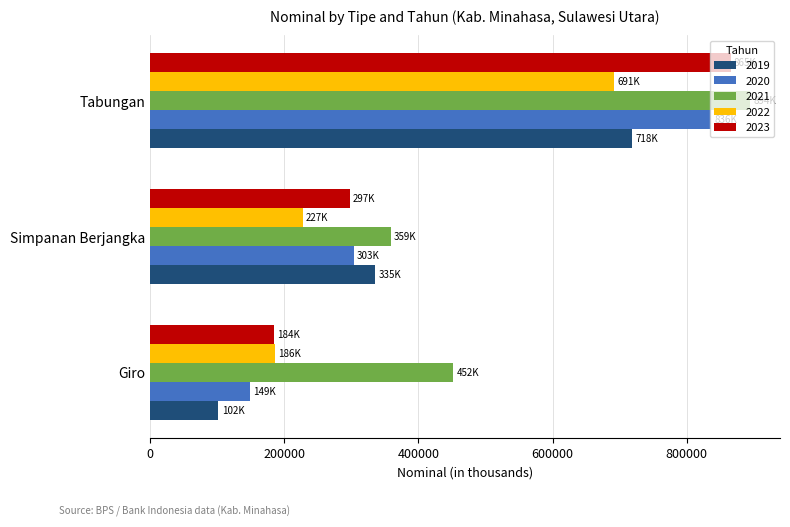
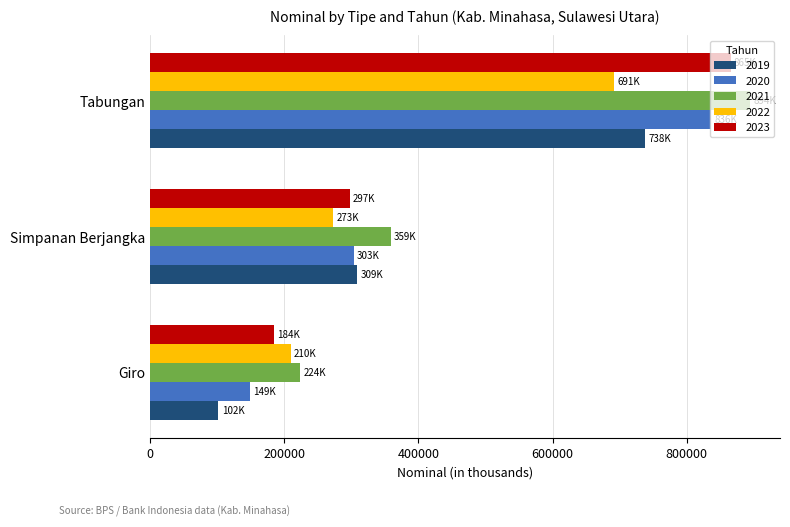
2019, Tabungan: 718K -> 738K
2022, Simpanan Berjangka: 227K -> 273K
2019, Simpanan Berjangka: 335K -> 309K
2022, Giro: 186K -> 210K
2021, Giro: 452K -> 224K
